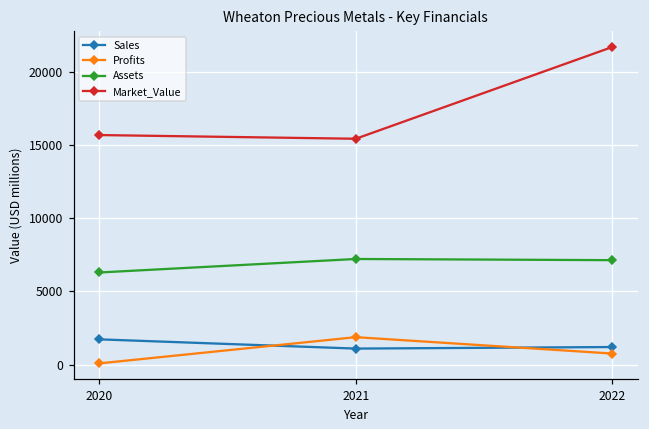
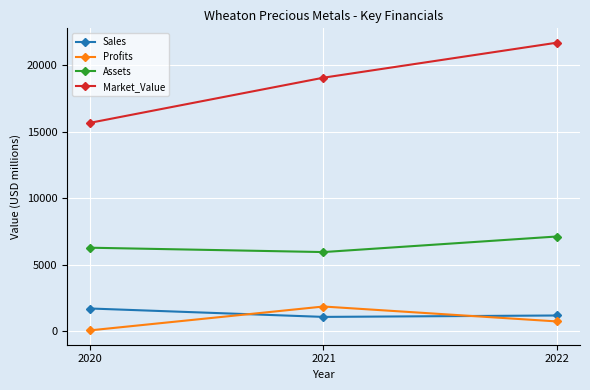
Assets, 2021: 7200 -> 6000
Market_Value, 2021: 15400 -> 19100
